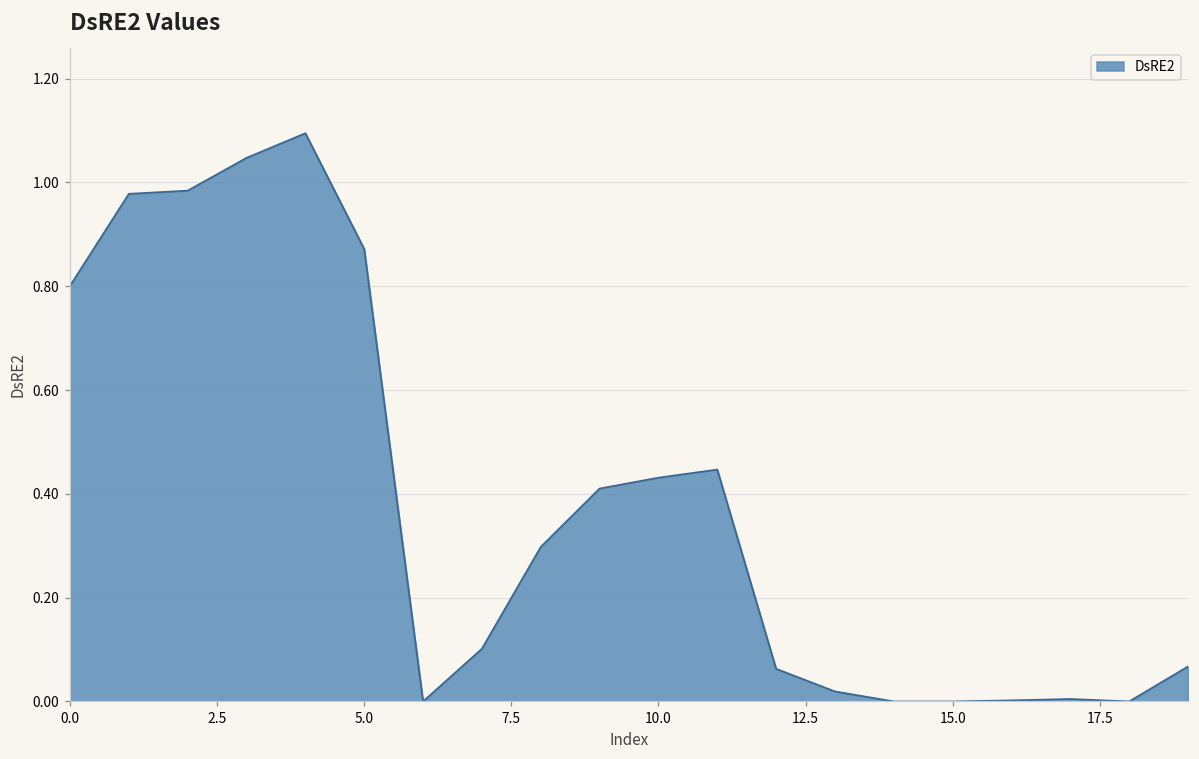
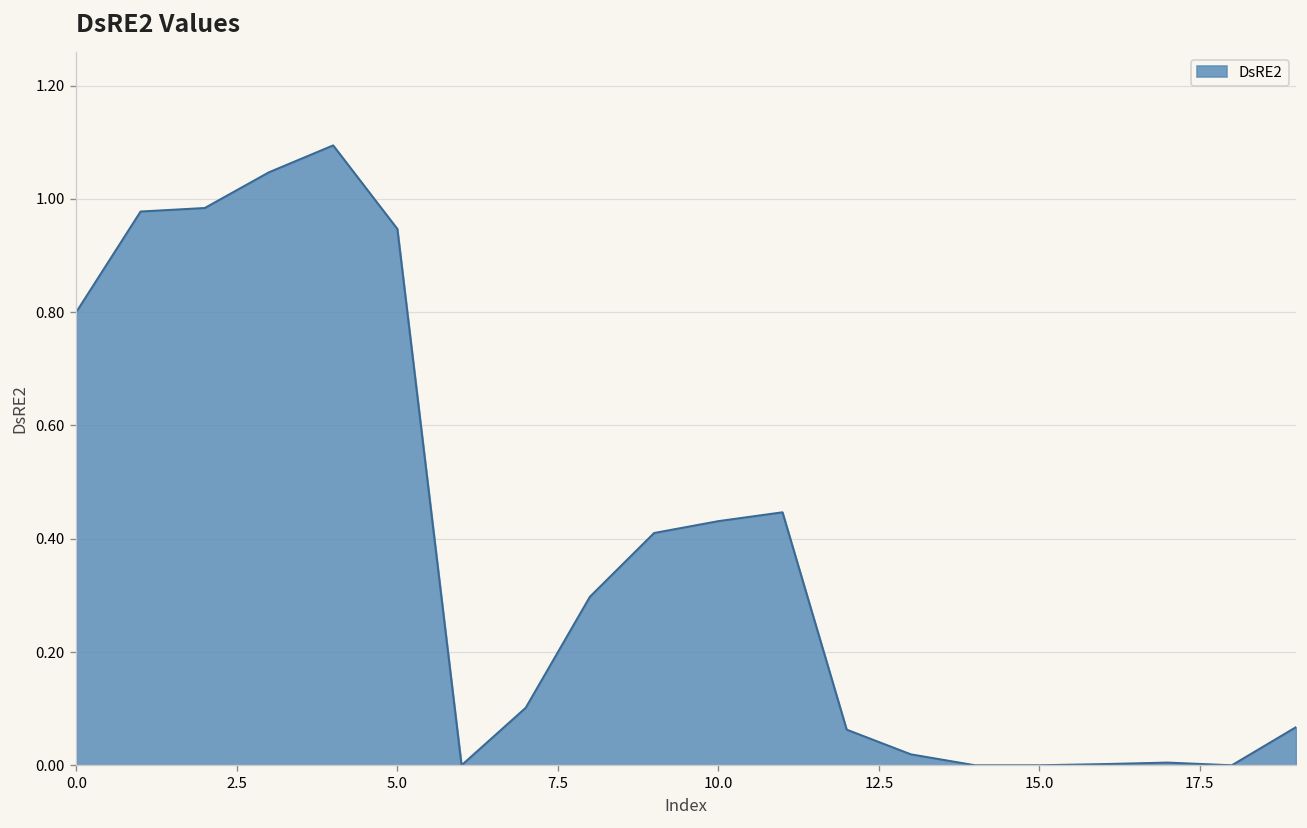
5.0: 0.87 -> 0.95
